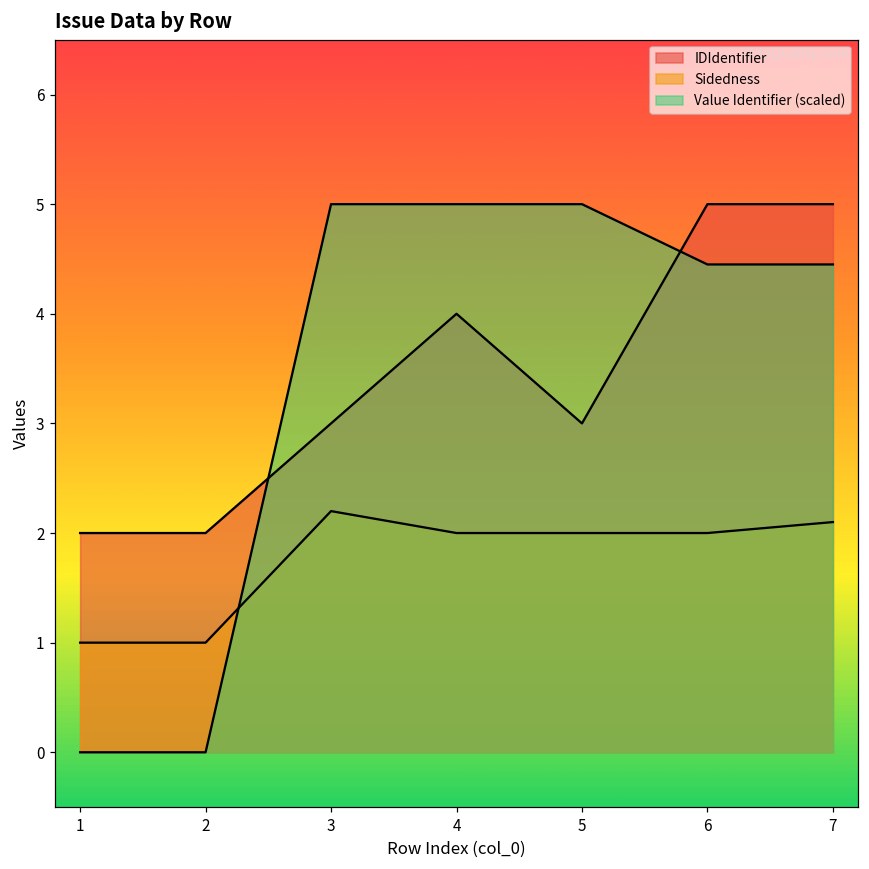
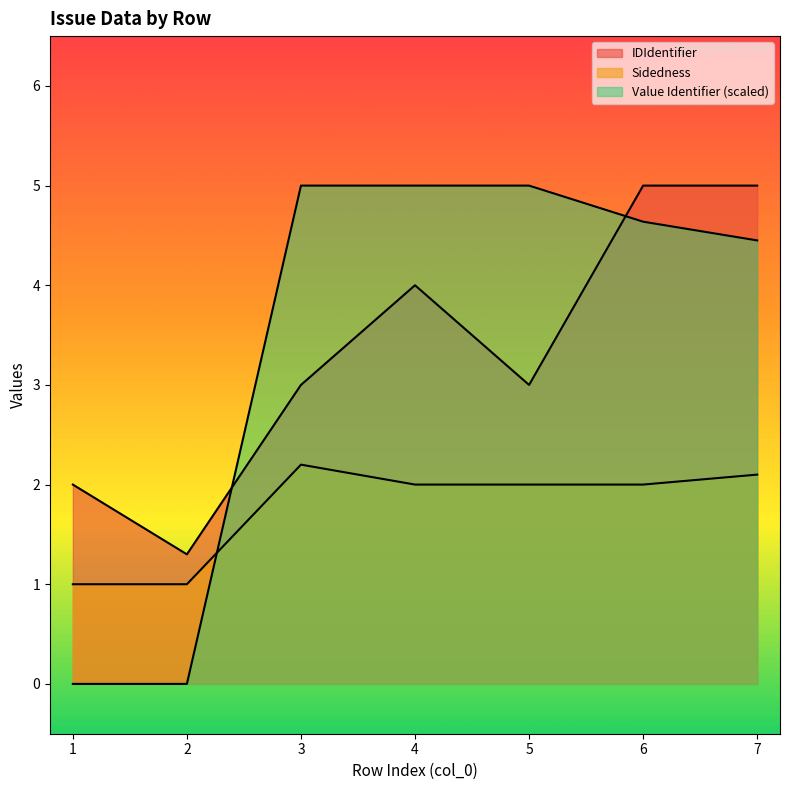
IDIdentifier, 2: 2.0 -> 1.3
Value Identifier (scaled), 6: 4.5 -> 4.6
